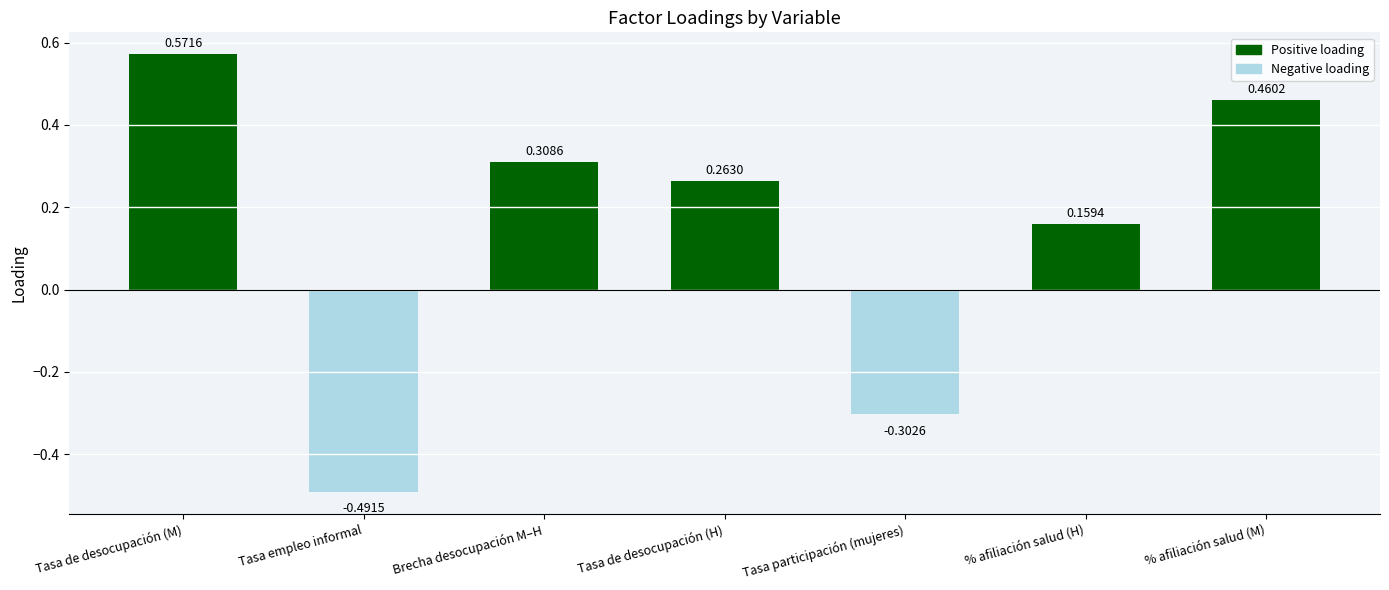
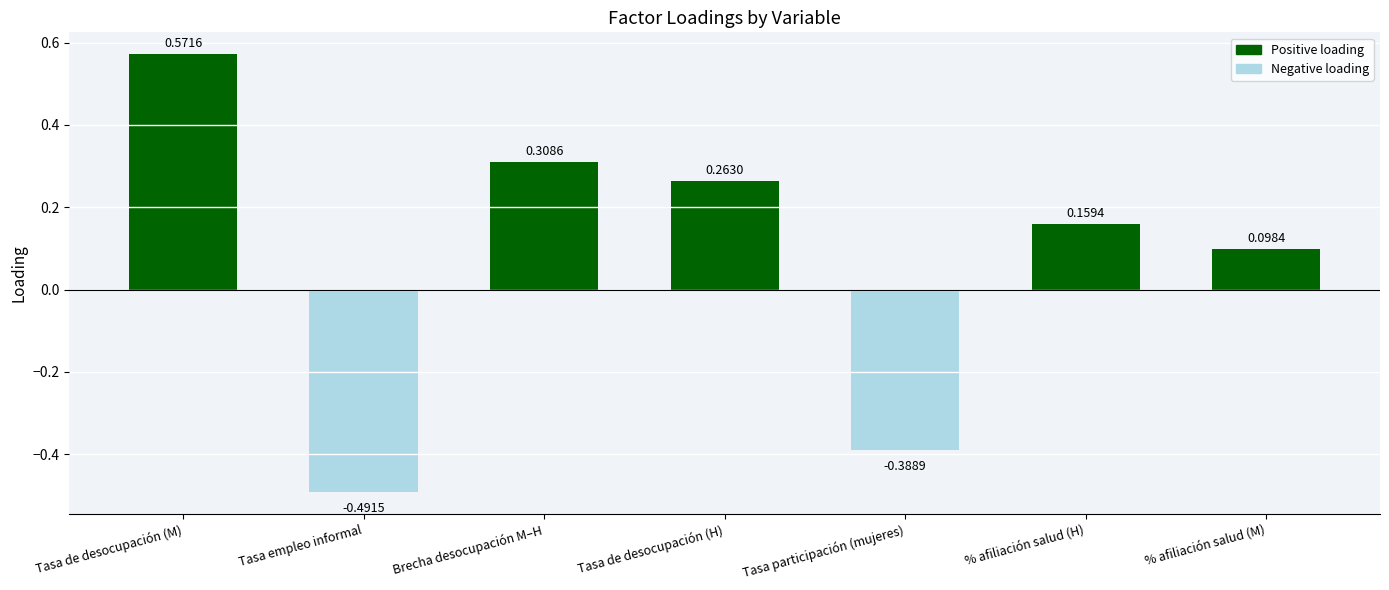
Tasa participación (mujeres): -0.3026 -> -0.3889
% afiliación salud (M): 0.4602 -> 0.0984
